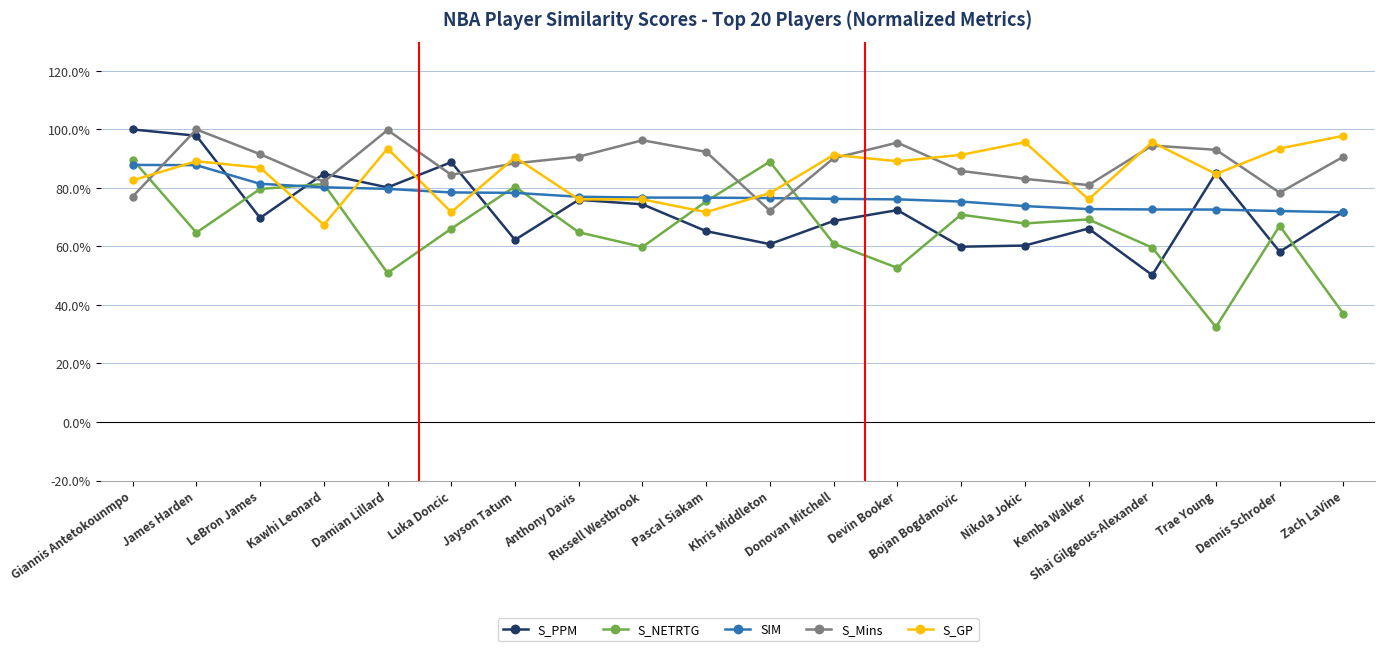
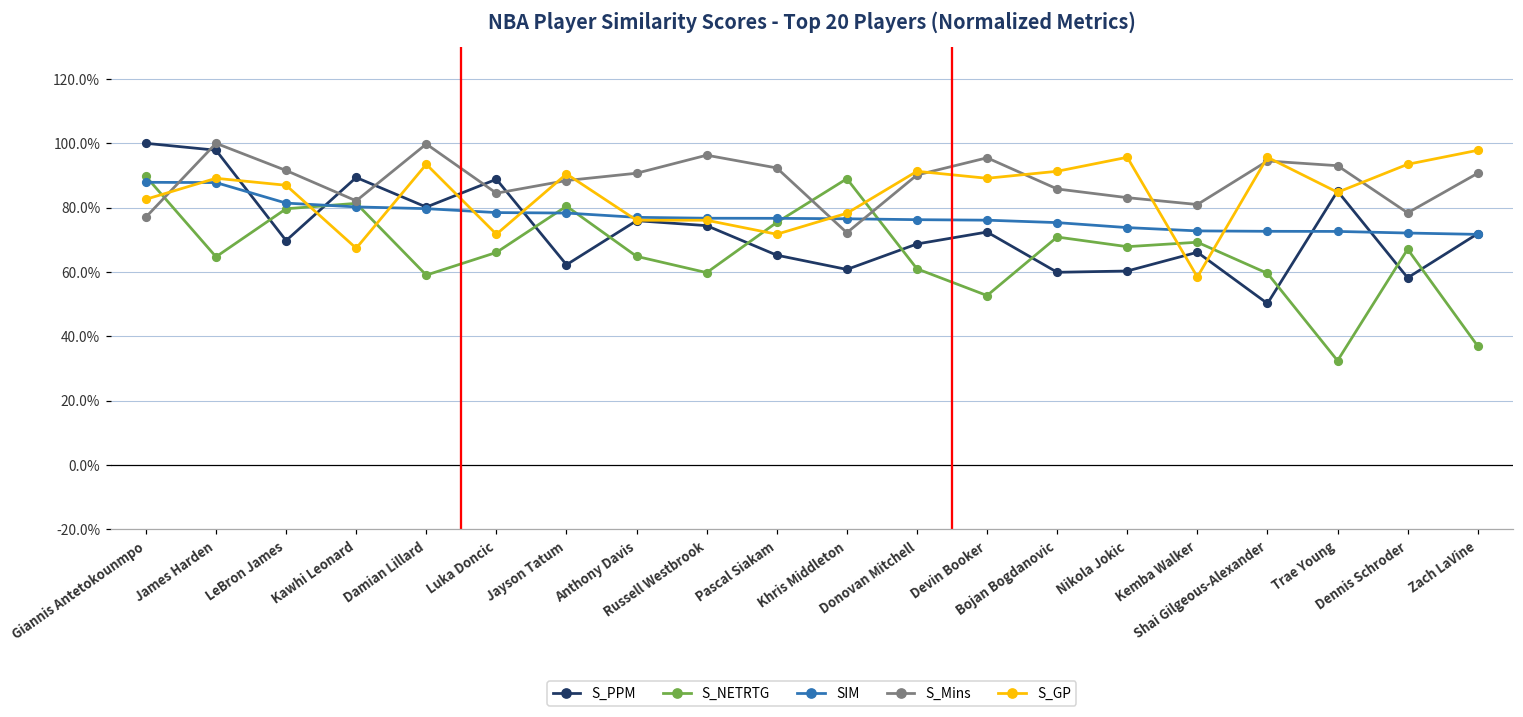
S_PPM, Kawhi Leonard: 85% -> 89%
S_NETRTG, Damian Lillard: 51% -> 59%
S_GP, Kemba Walker: 76% -> 58%
